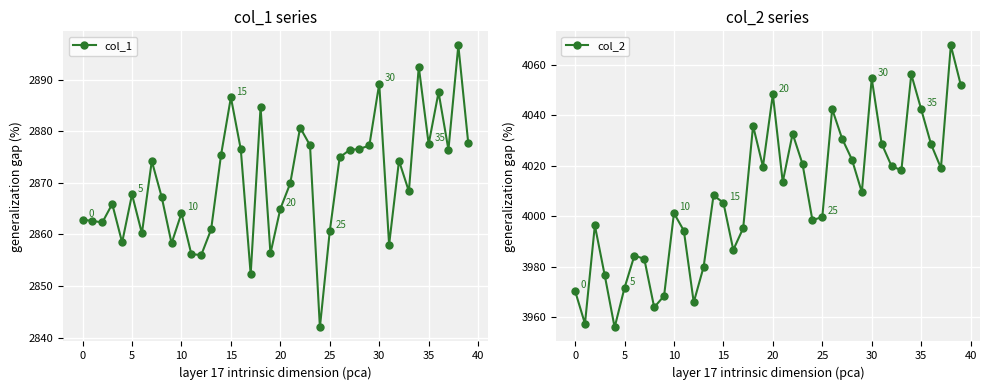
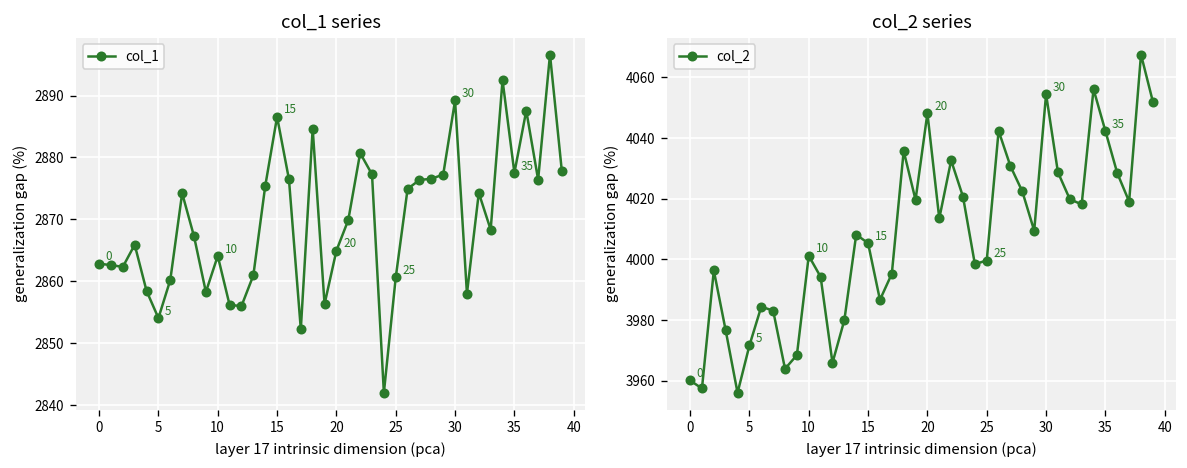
col_1 series, 5: 2868 -> 2854
col_2 series, 0: 3970 -> 3960
